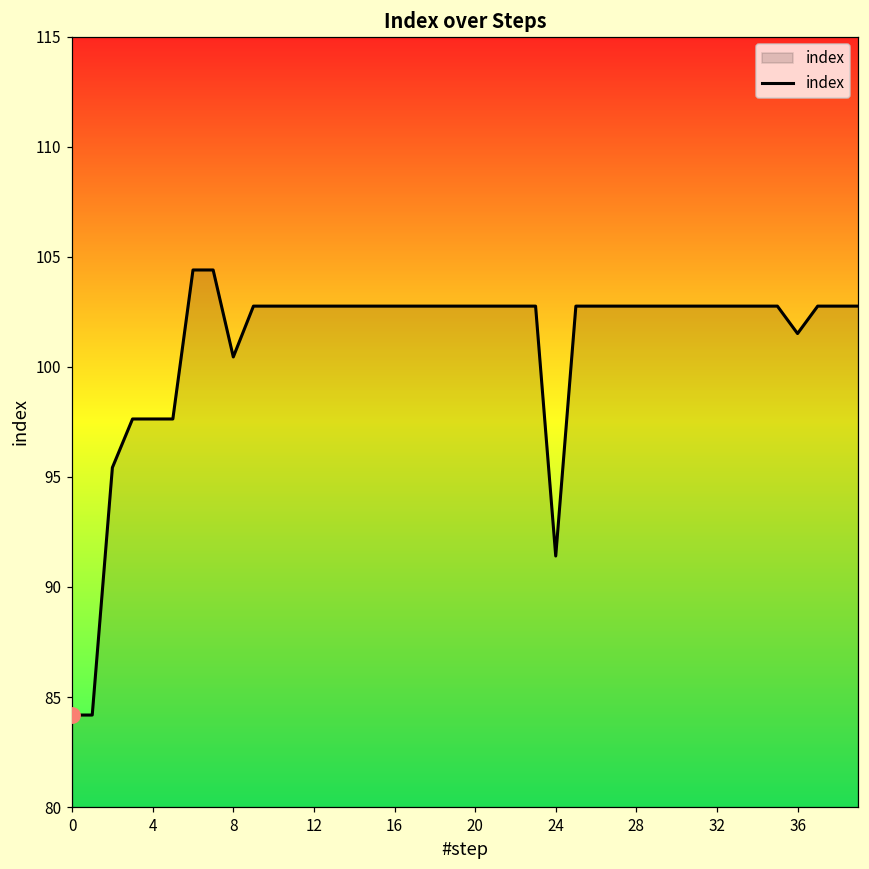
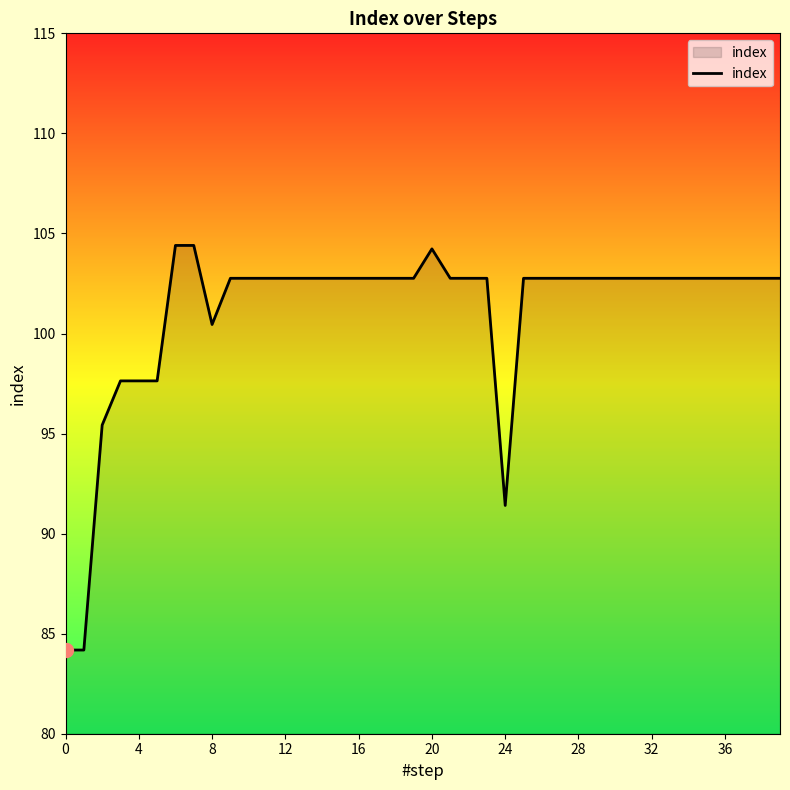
index, 20: 102.8 -> 104.2
index, 36: 101.5 -> 102.8
